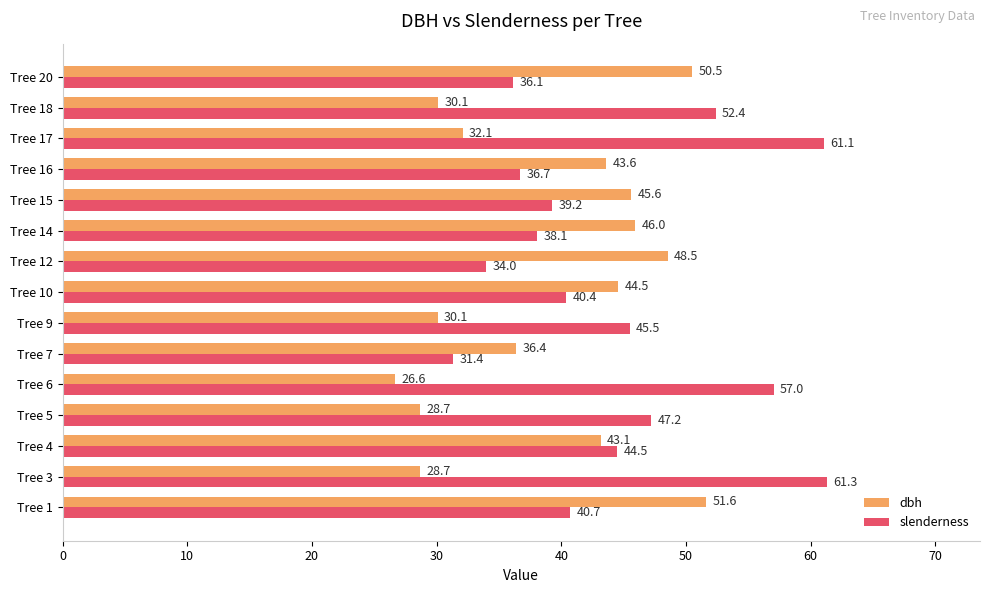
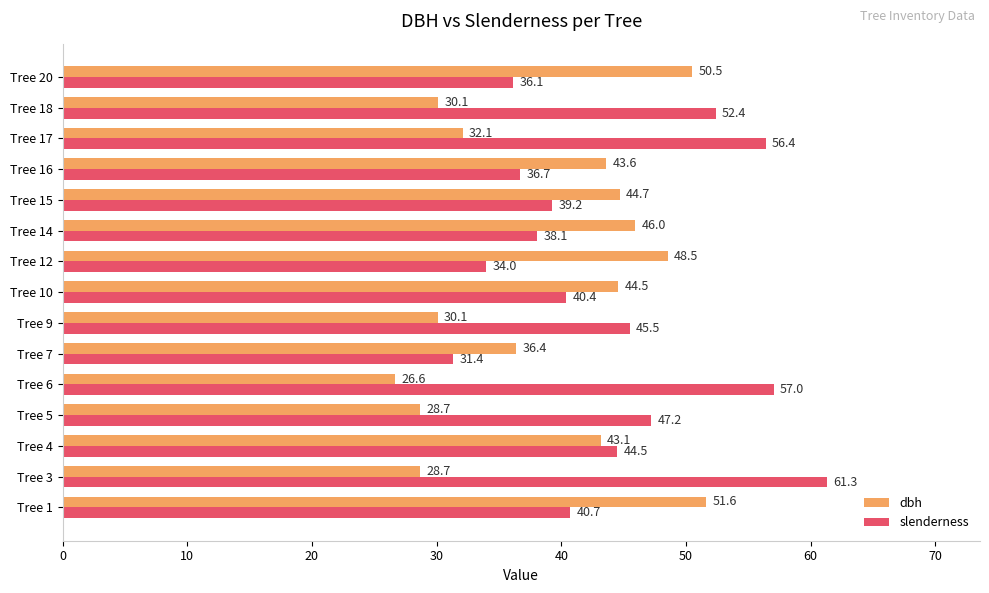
slenderness, Tree 17: 61.1 -> 56.4
dbh, Tree 15: 45.6 -> 44.7
